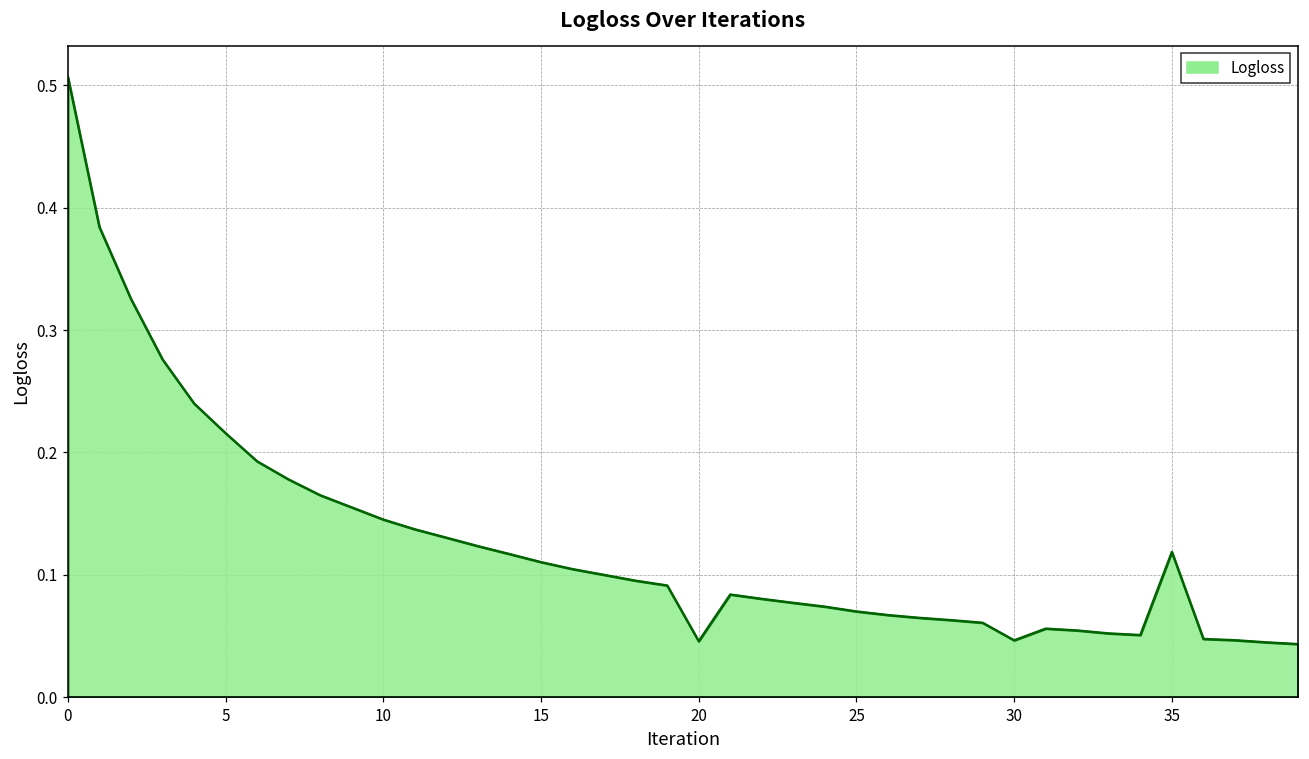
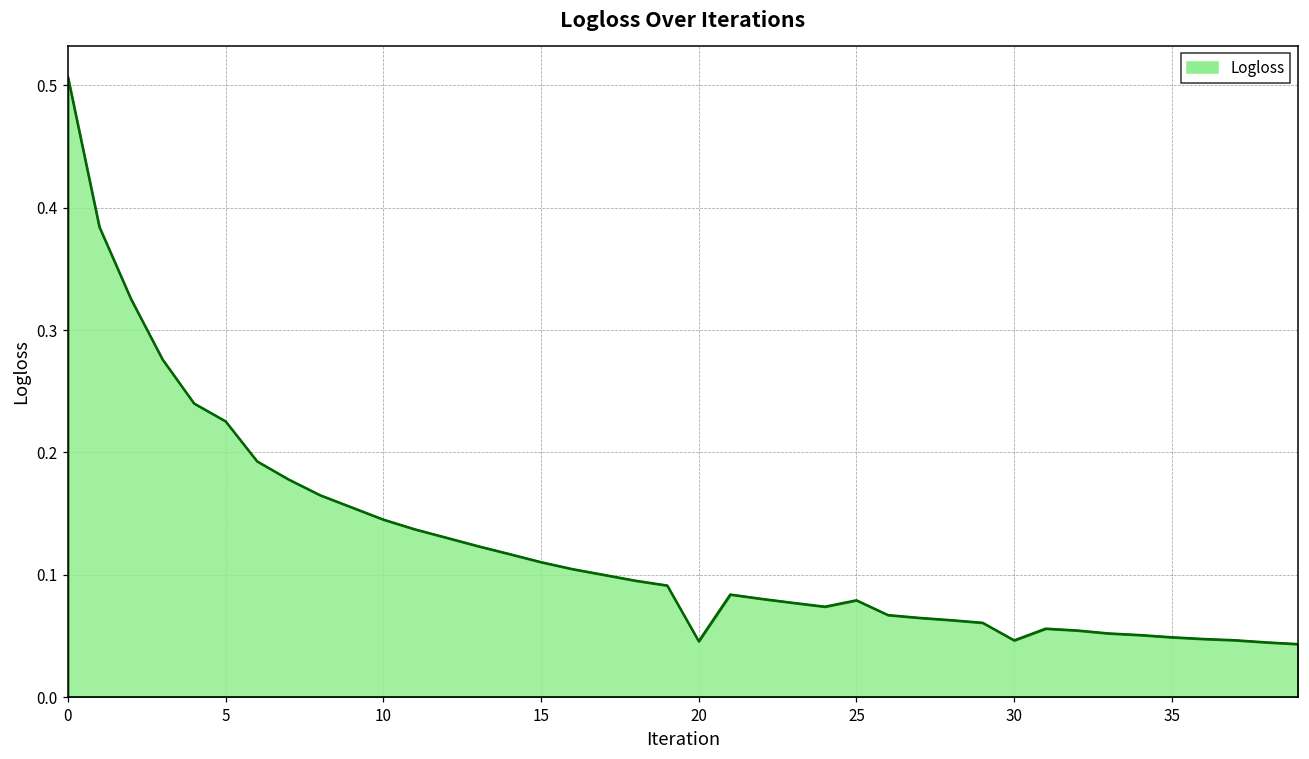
5: 0.216 -> 0.225
25: 0.070 -> 0.079
35: 0.119 -> 0.049
